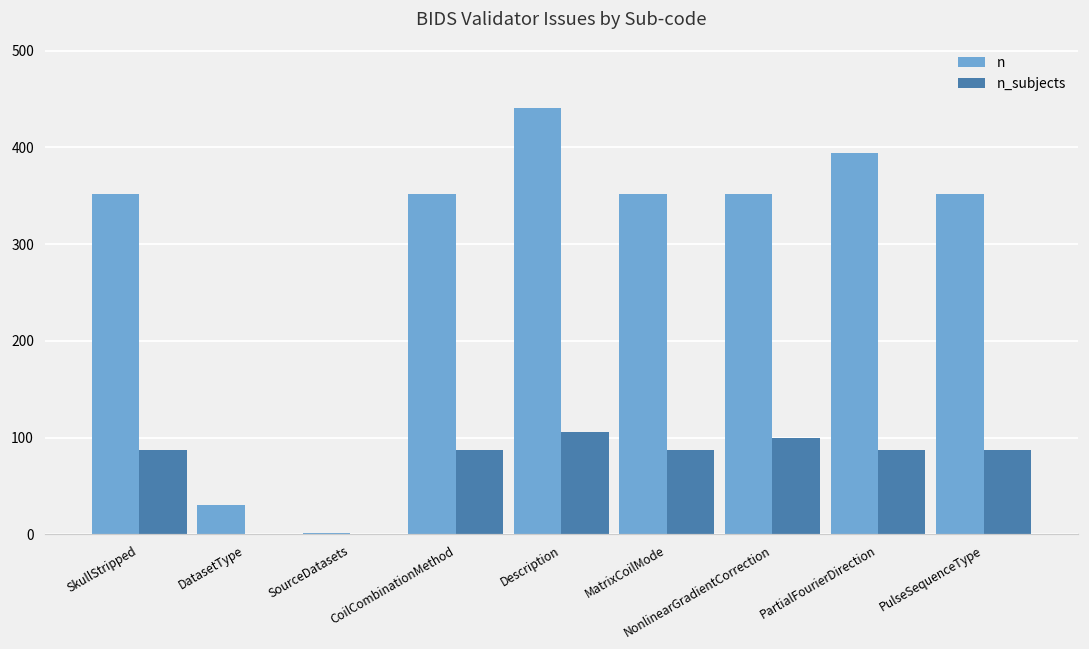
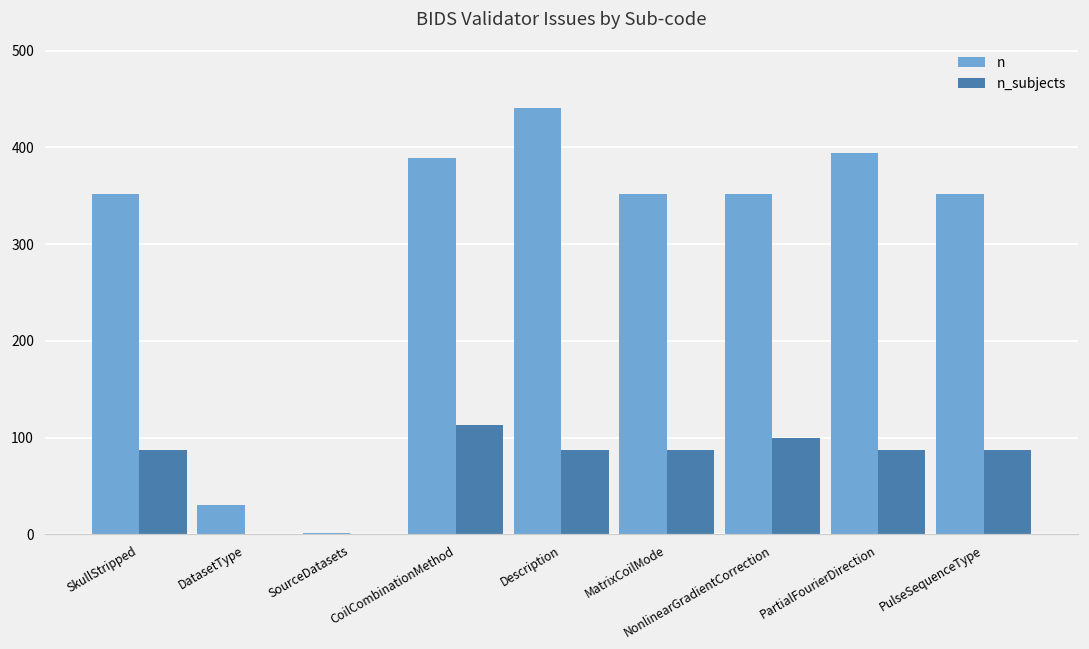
n, CoilCombinationMethod: 350 -> 390
n_subjects, CoilCombinationMethod: 90 -> 110
n_subjects, Description: 110 -> 90
